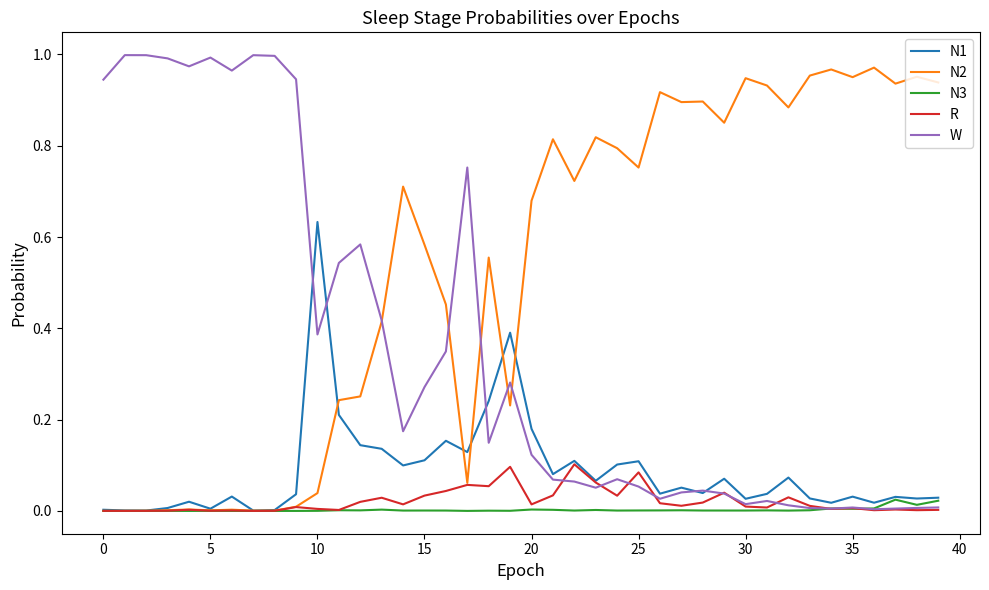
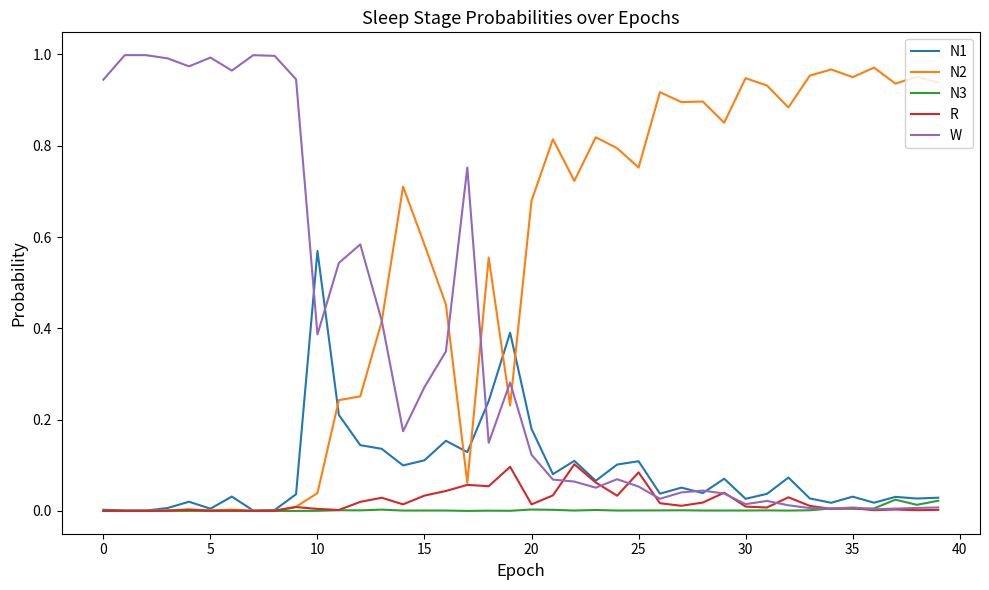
N1, 10: 0.63 -> 0.57
